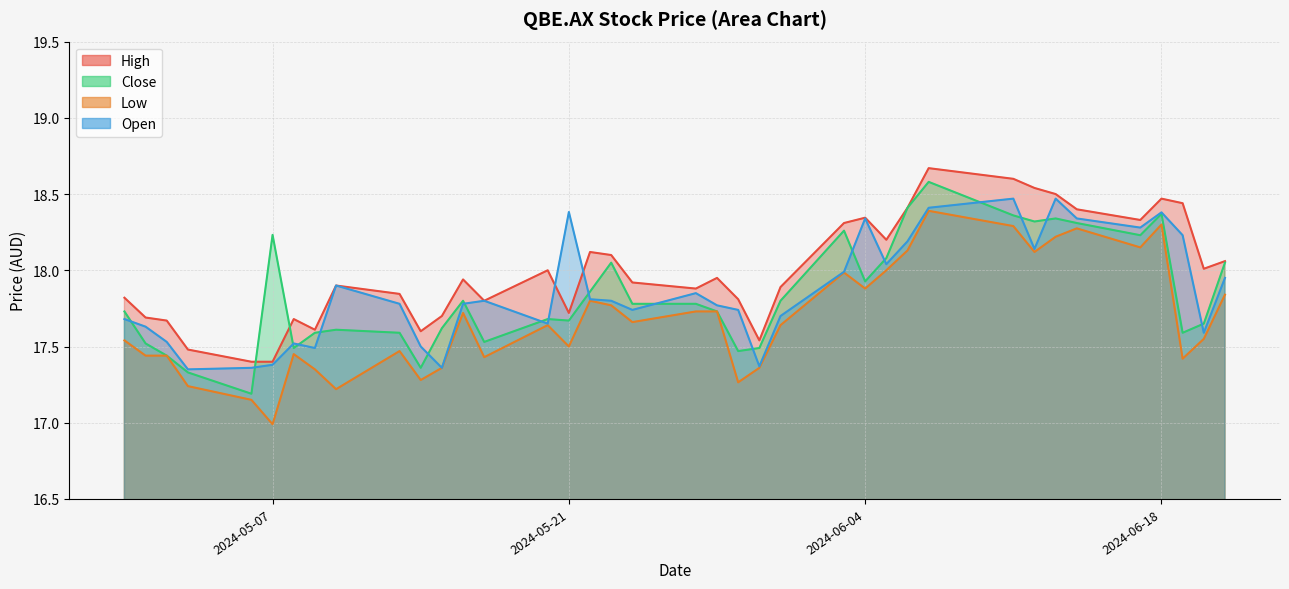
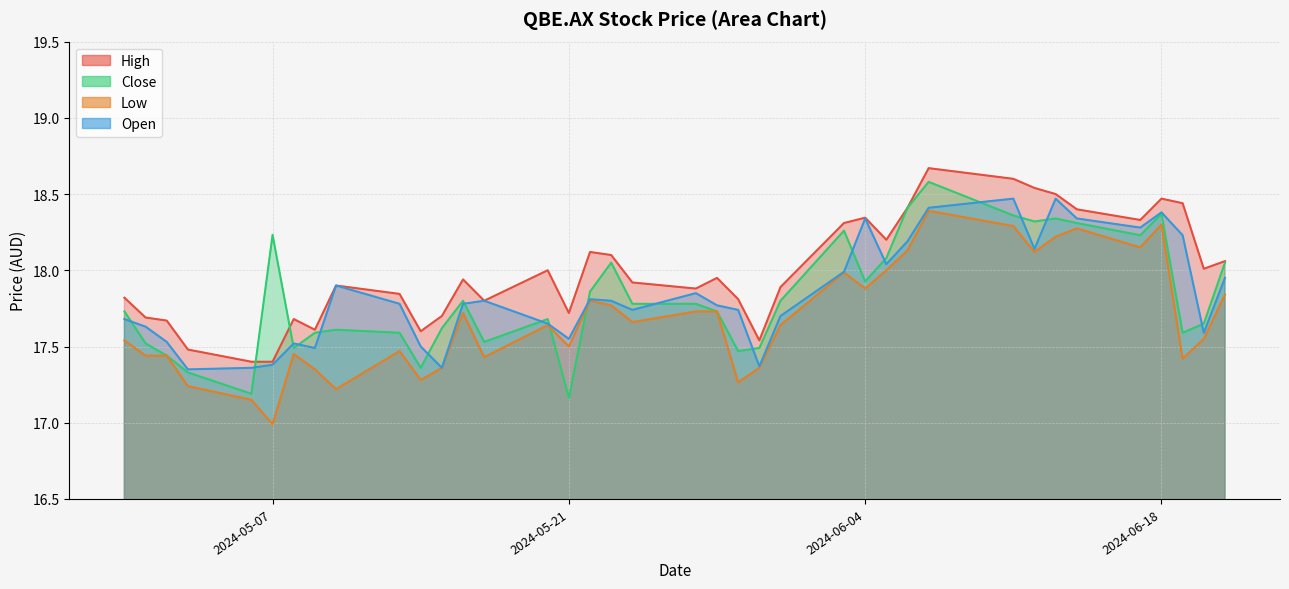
Close, 2024-05-21: 17.67 -> 17.16
Open, 2024-05-21: 18.38 -> 17.55
